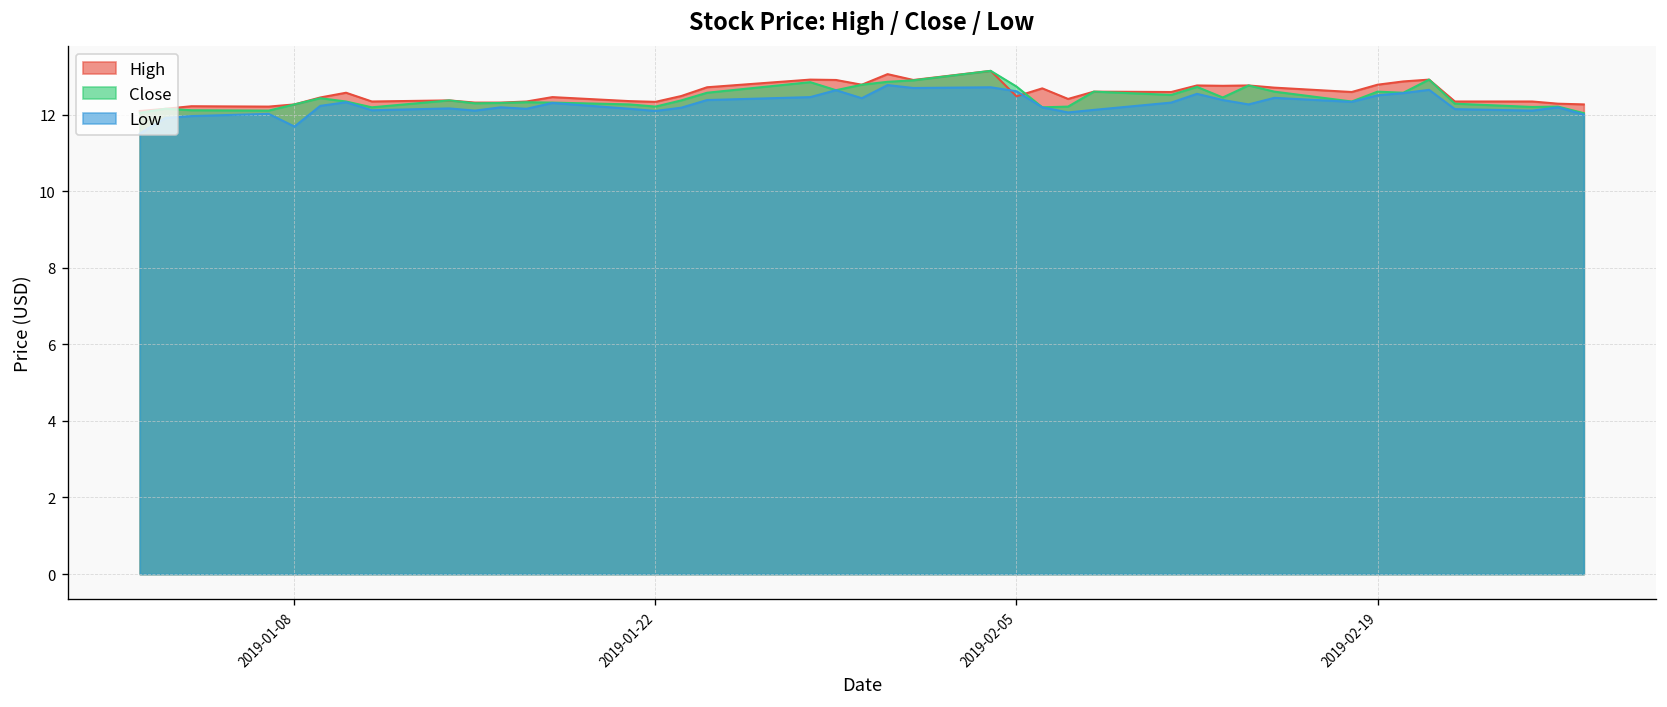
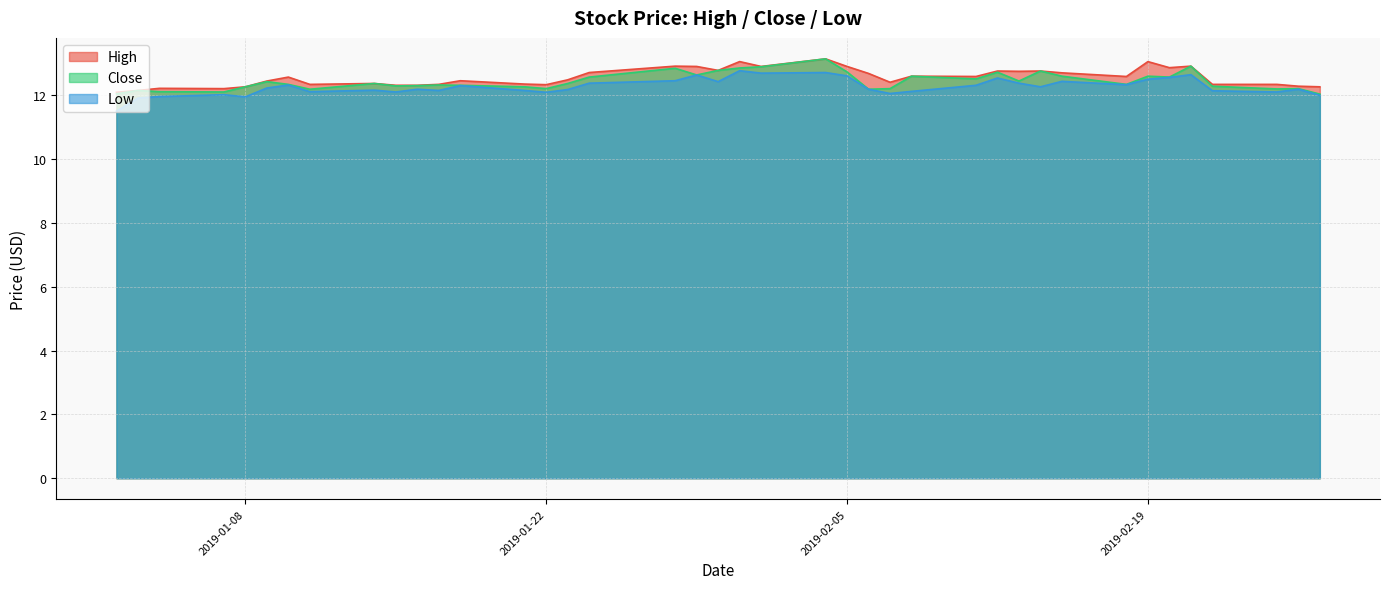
Low, 2019-01-08: 11.7 -> 12.0
High, 2019-02-05: 12.5 -> 12.9
High, 2019-02-19: 12.8 -> 13.1
